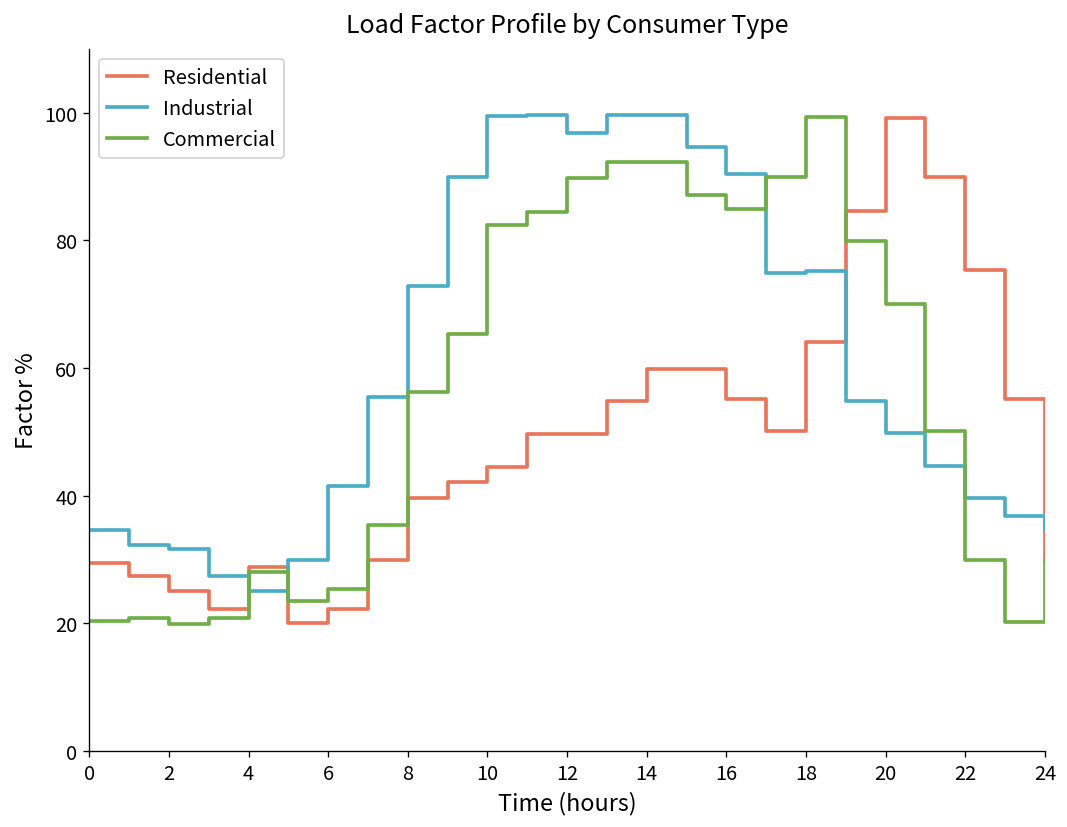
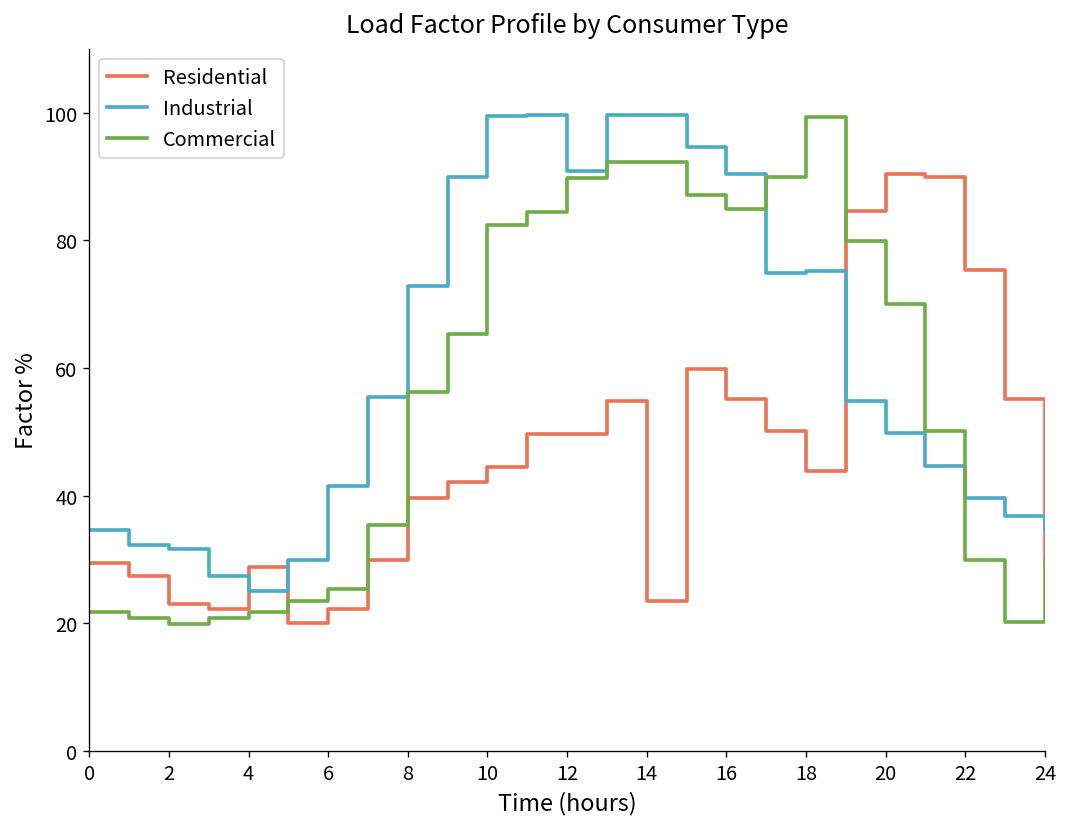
Commercial, 0: 20 -> 22
Residential, 2: 25 -> 23
Commercial, 4: 28 -> 22
Industrial, 12: 97 -> 91
Residential, 14: 60 -> 24
Residential, 18: 64 -> 44
Residential, 20: 99 -> 90
